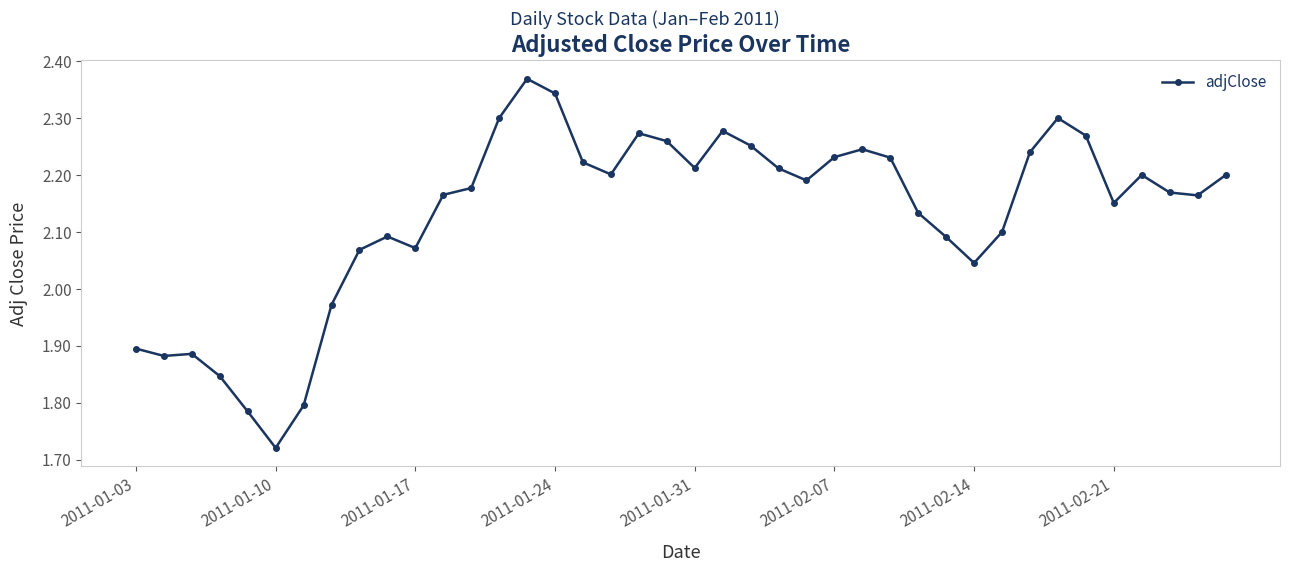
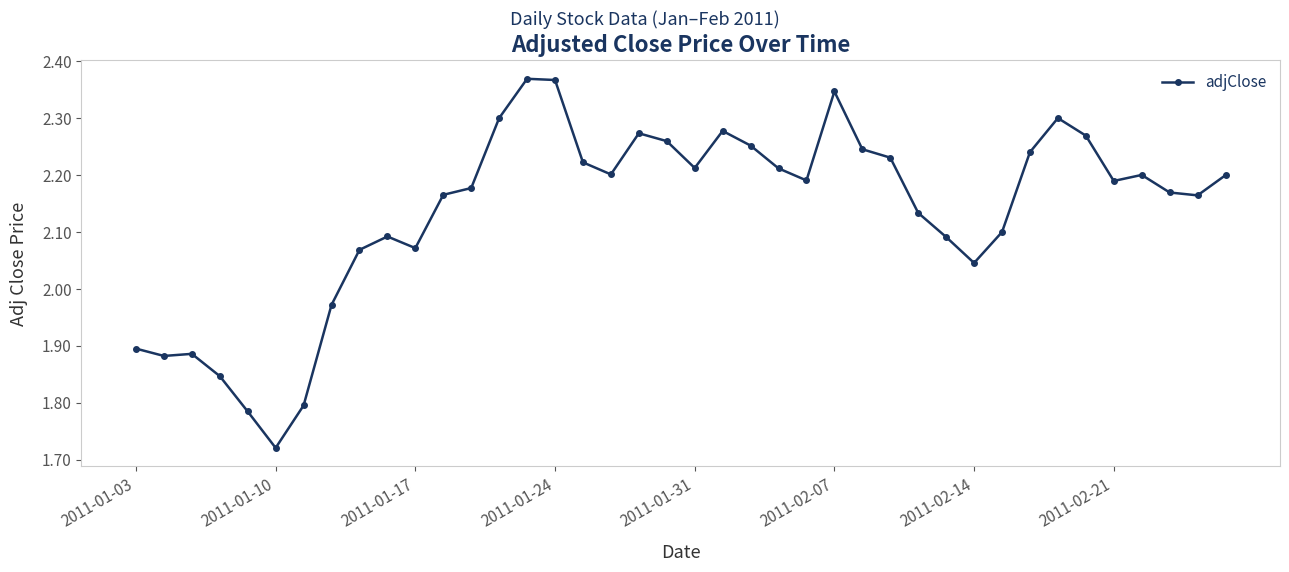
2011-01-24: 2.34 -> 2.37
2011-02-07: 2.23 -> 2.35
2011-02-21: 2.15 -> 2.19
